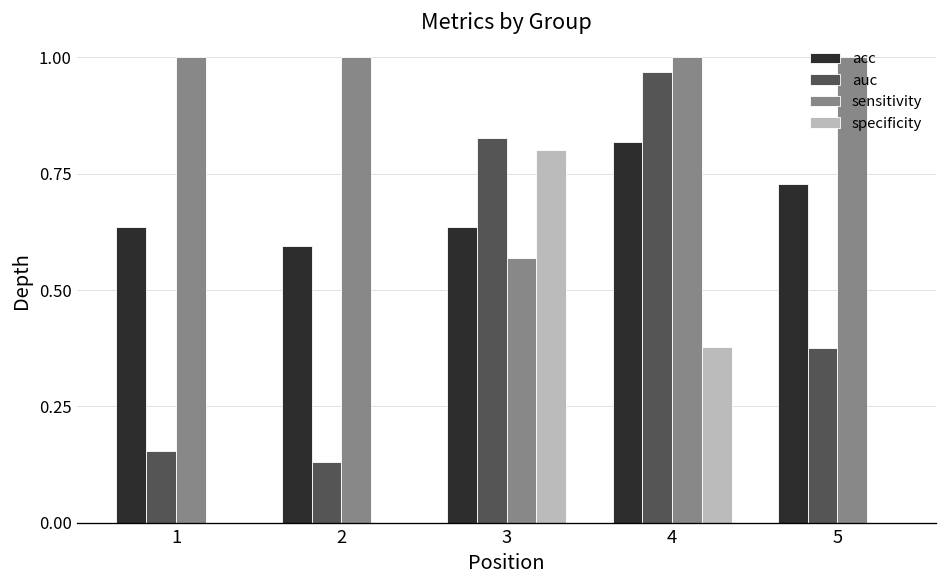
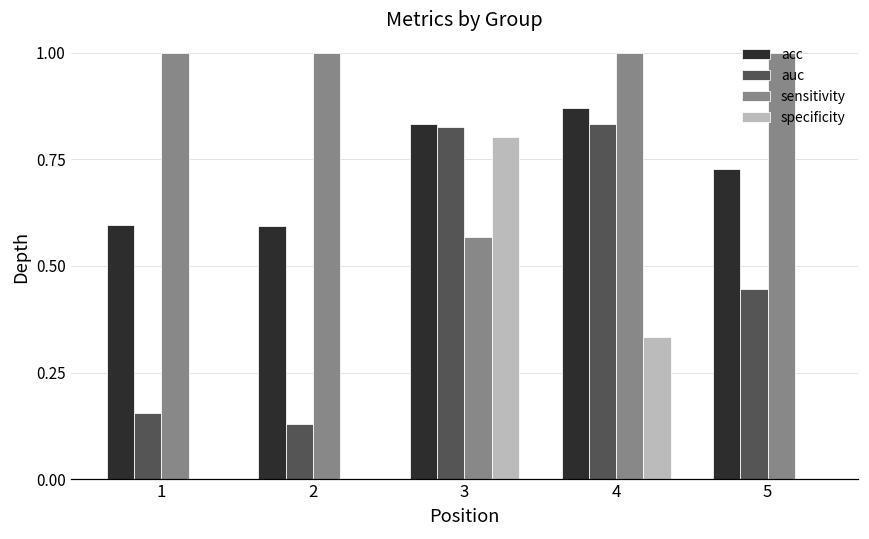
acc, 1: 0.64 -> 0.59
acc, 3: 0.64 -> 0.83
acc, 4: 0.82 -> 0.87
auc, 4: 0.97 -> 0.83
specificity, 4: 0.38 -> 0.33
auc, 5: 0.38 -> 0.45
